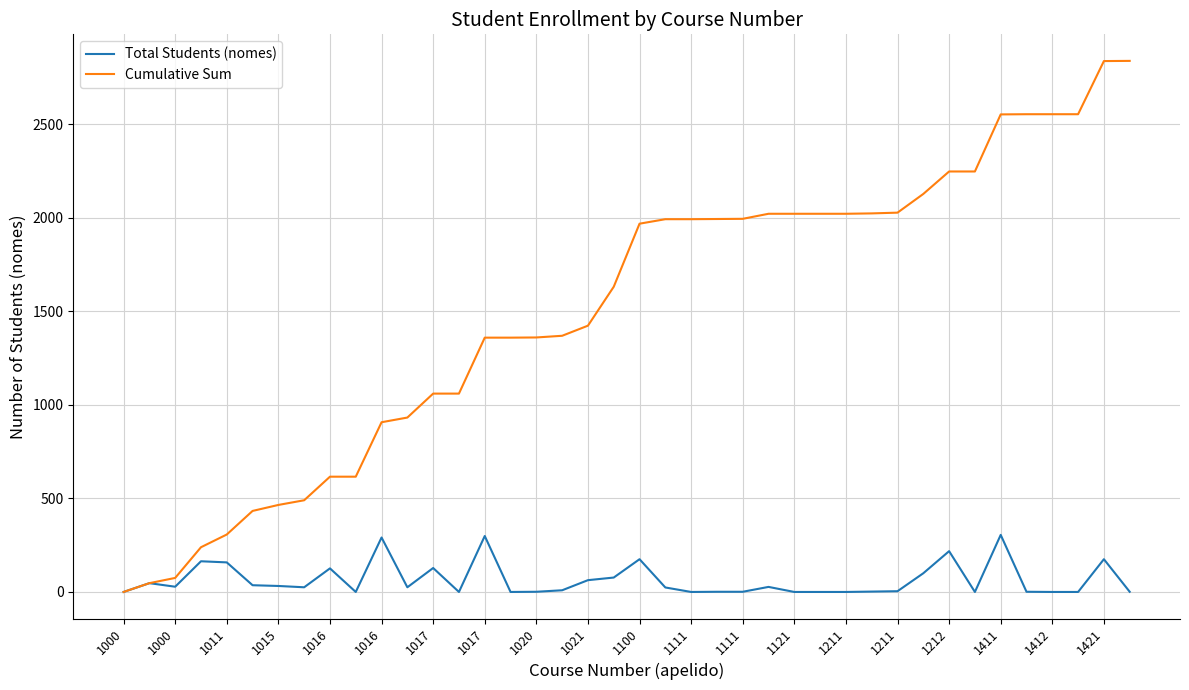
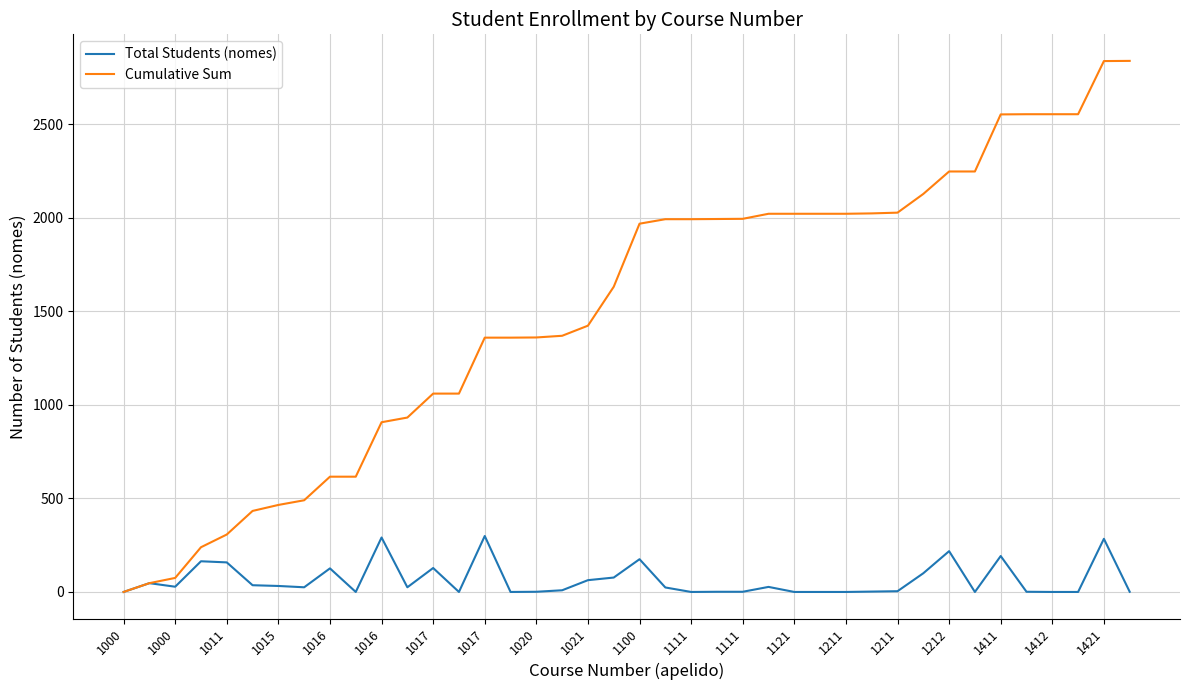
Total Students (nomes), 1411: 310 -> 190
Total Students (nomes), 1421: 180 -> 280
